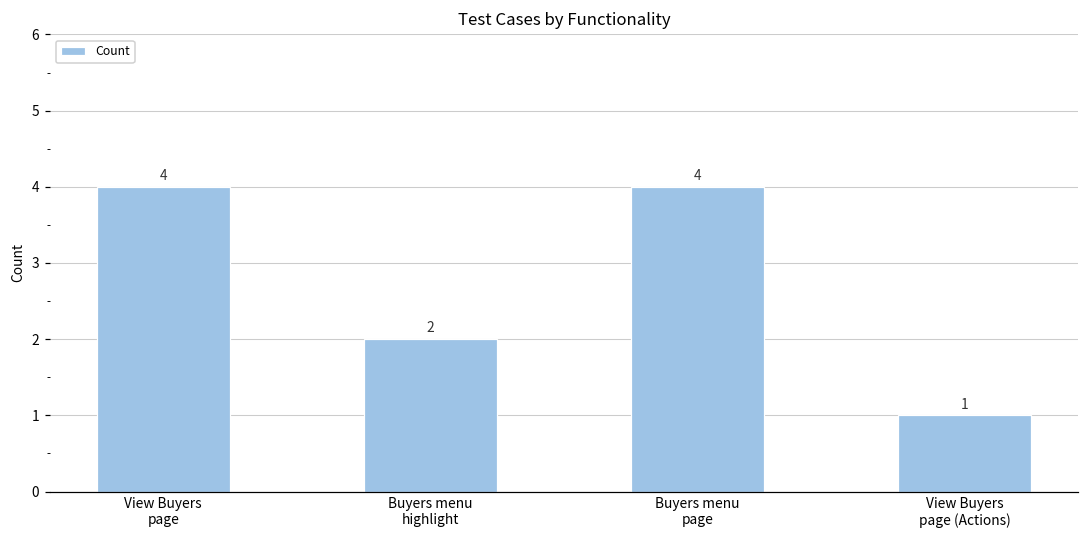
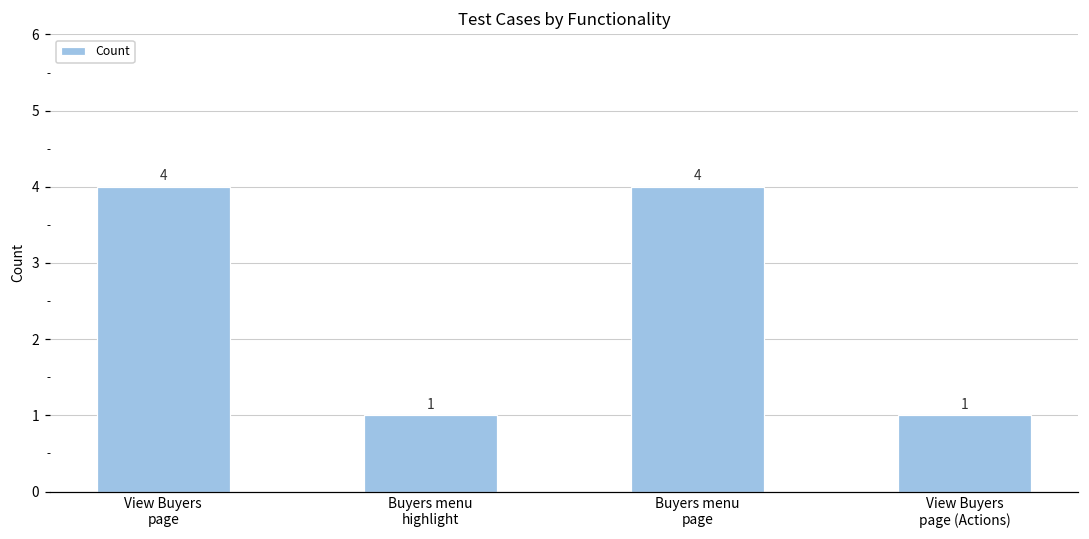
Buyers menu highlight: 2 -> 1
